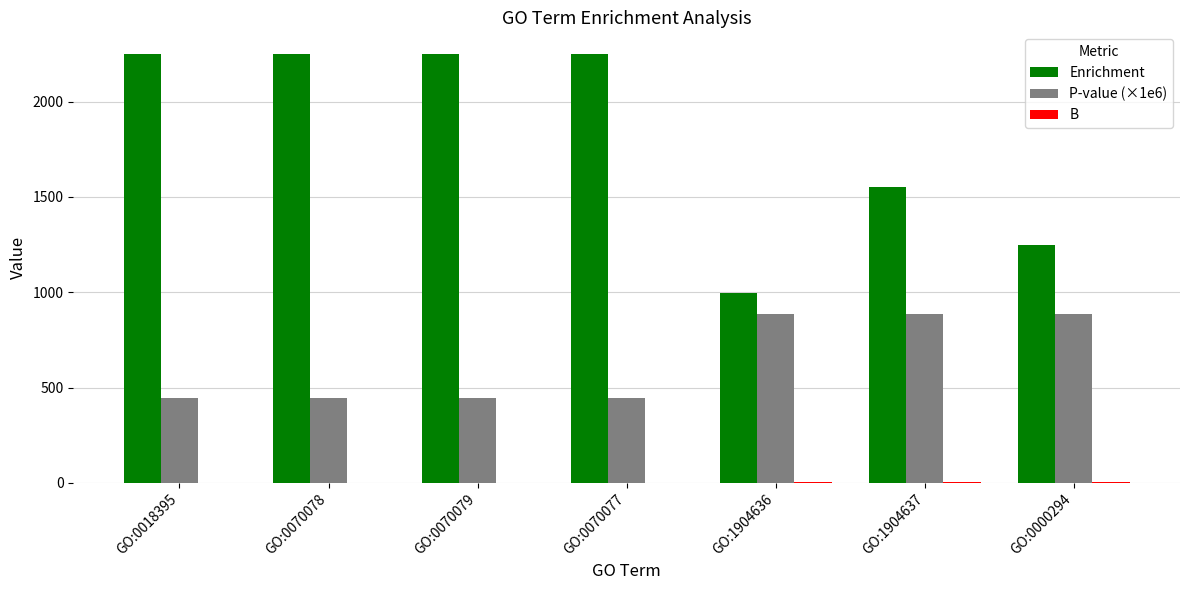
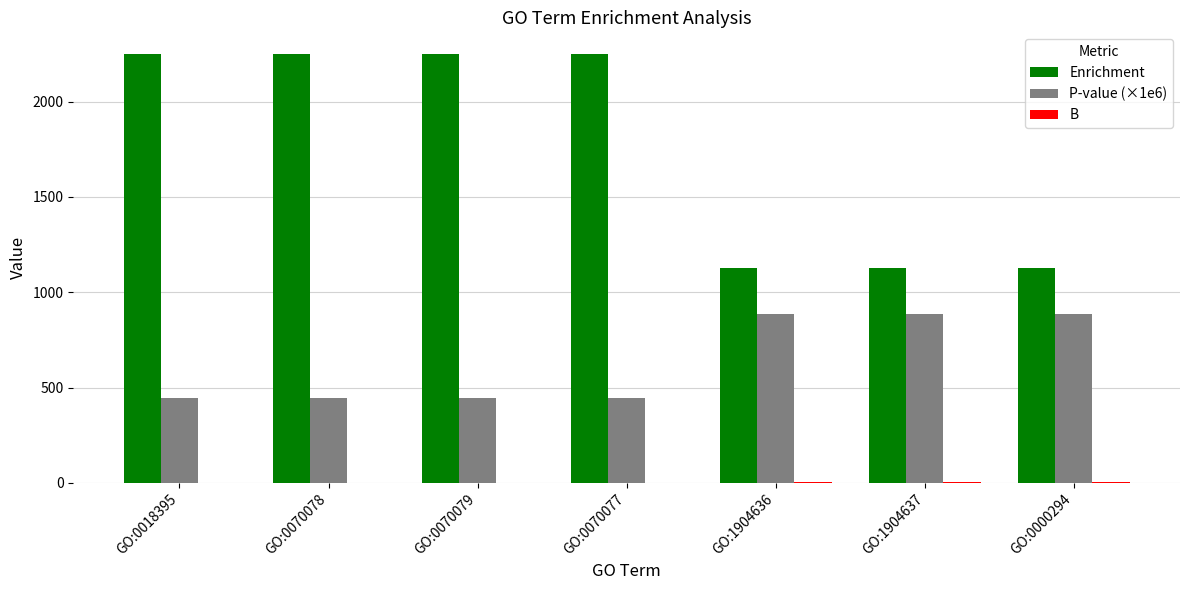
Enrichment, GO:1904636: 1000 -> 1130
Enrichment, GO:1904637: 1550 -> 1130
Enrichment, GO:0000294: 1250 -> 1130
